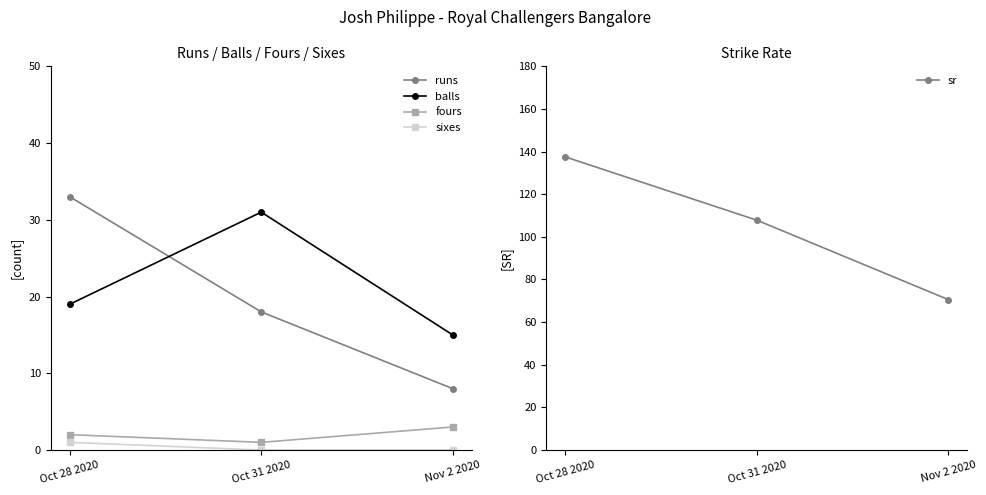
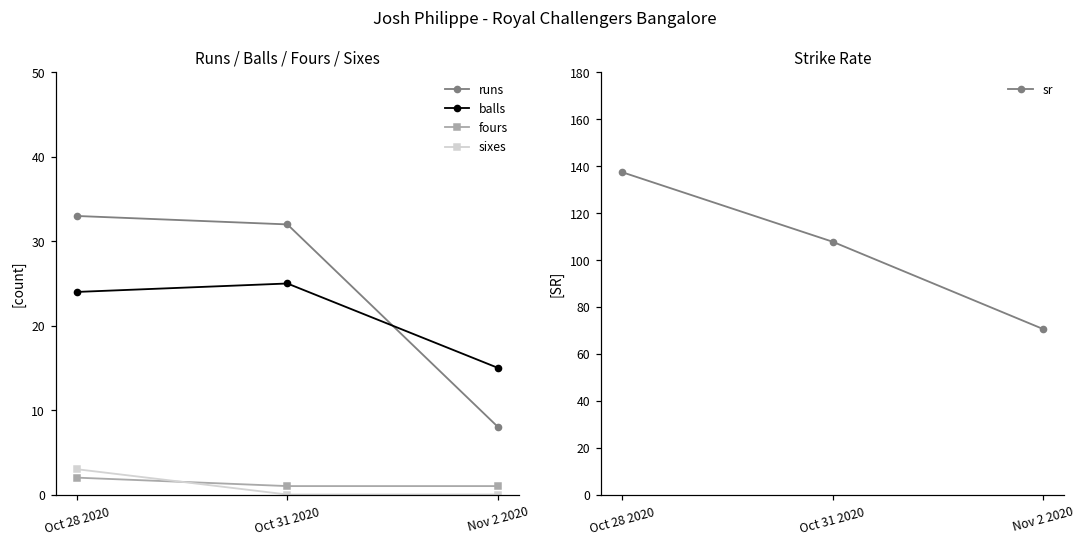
Runs / Balls / Fours / Sixes, balls, Oct 28 2020: 19 -> 24
Runs / Balls / Fours / Sixes, sixes, Oct 28 2020: 1 -> 3
Runs / Balls / Fours / Sixes, runs, Oct 31 2020: 18 -> 32
Runs / Balls / Fours / Sixes, balls, Oct 31 2020: 31 -> 25
Runs / Balls / Fours / Sixes, fours, Nov 2 2020: 3 -> 1
